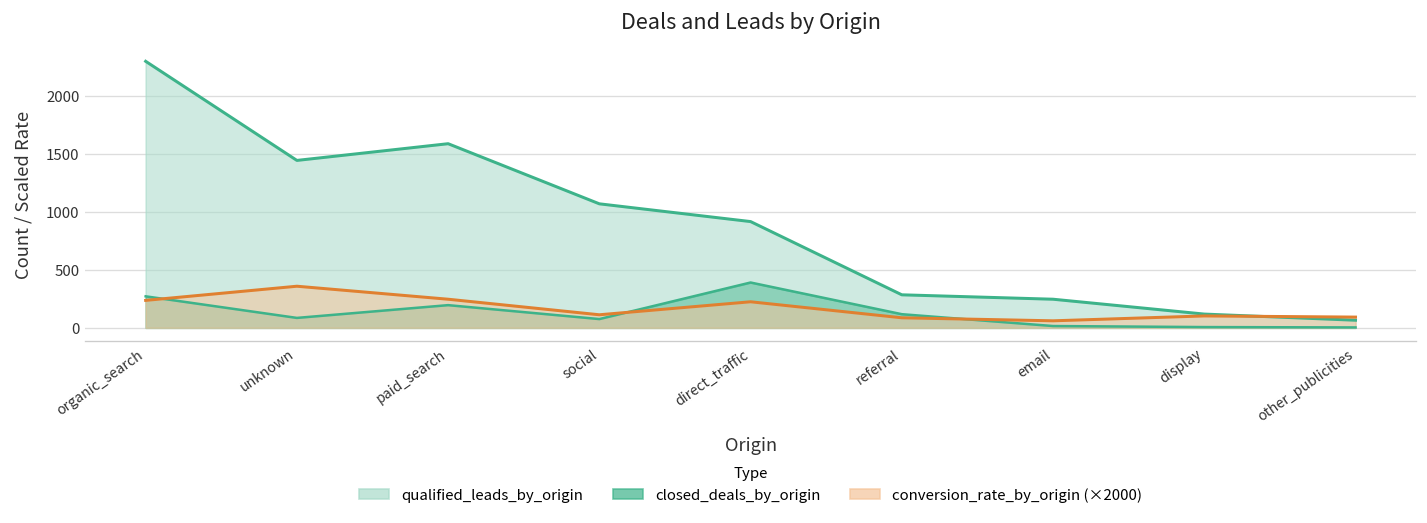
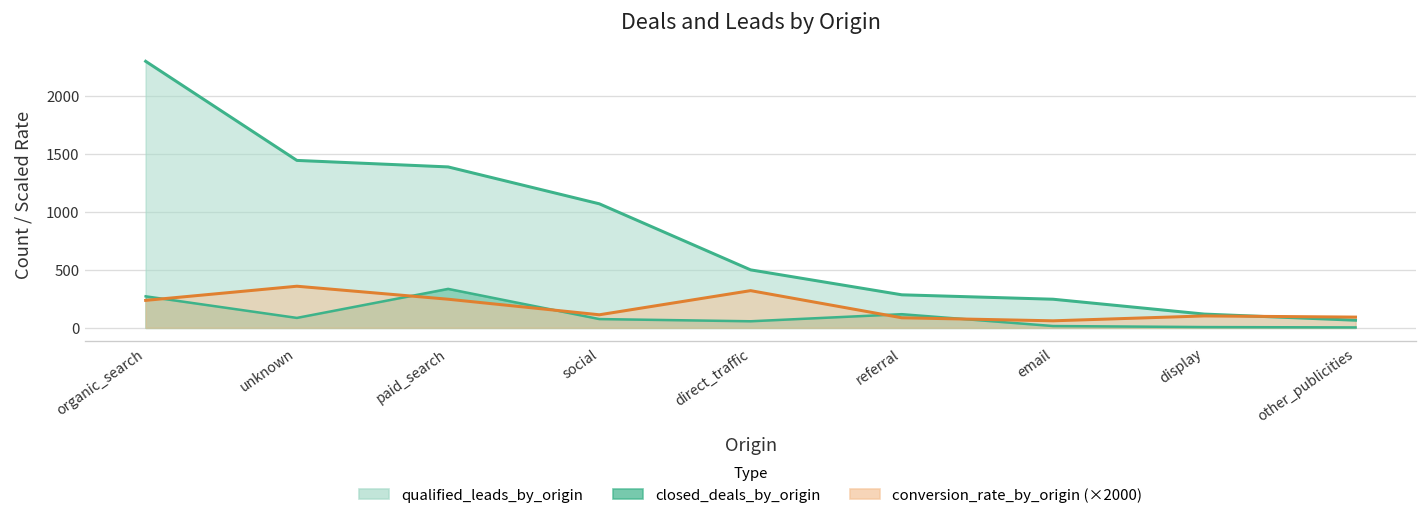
qualified_leads_by_origin, paid_search: 1600 -> 1400
closed_deals_by_origin, paid_search: 200 -> 300
qualified_leads_by_origin, direct_traffic: 900 -> 500
closed_deals_by_origin, direct_traffic: 400 -> 100
conversion_rate_by_origin (×2000), direct_traffic: 200 -> 300
